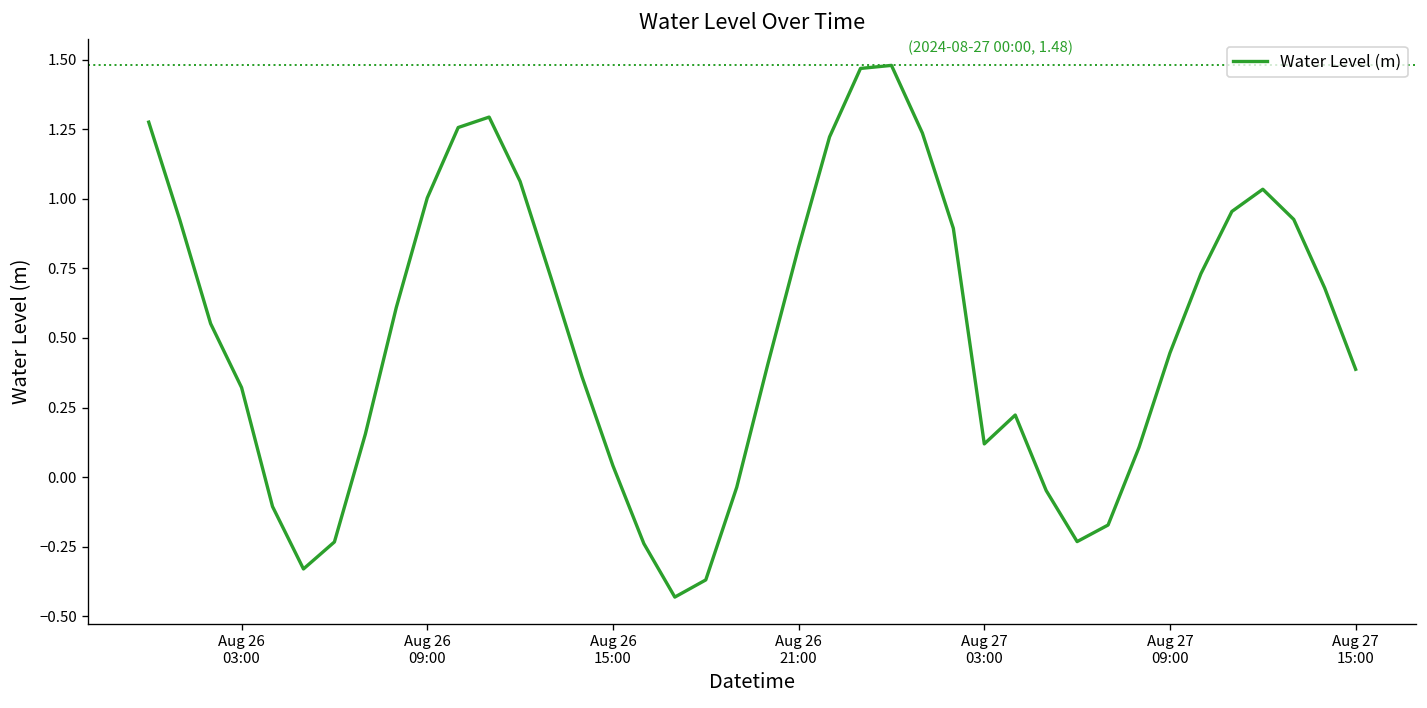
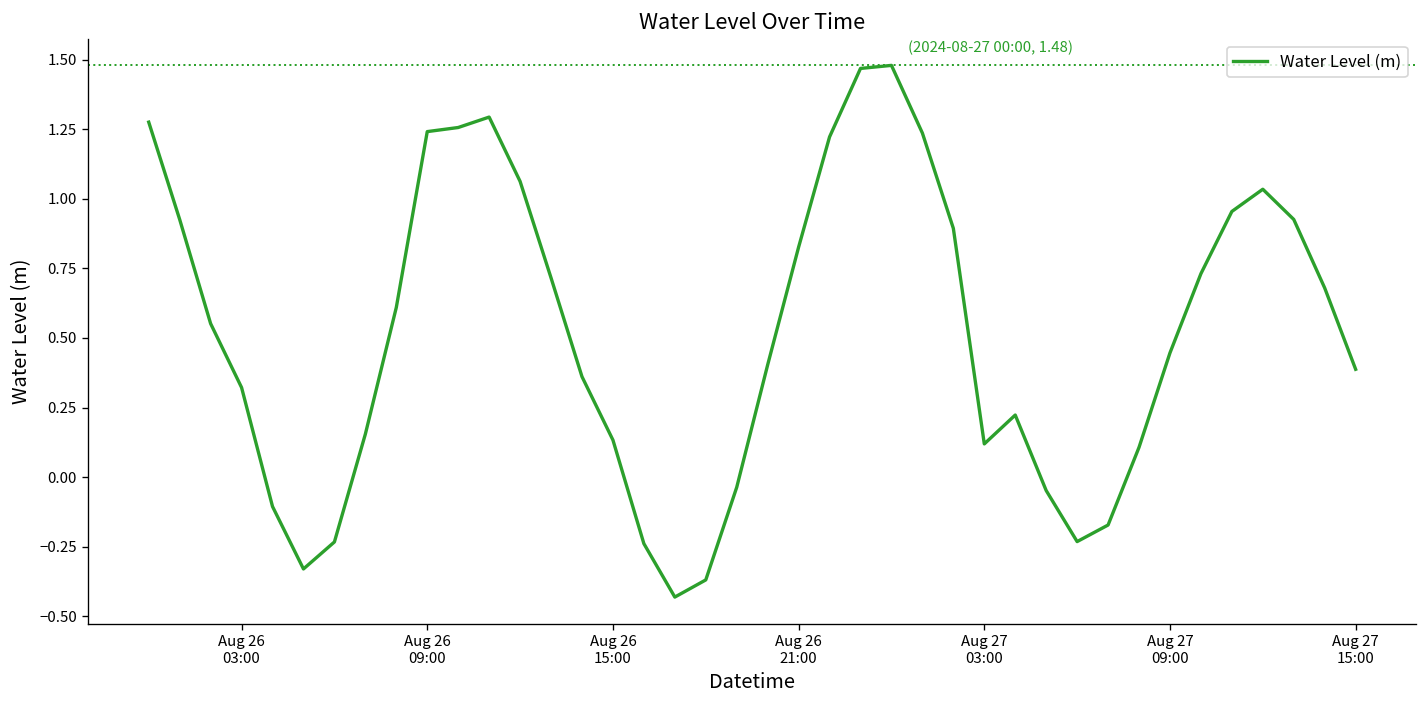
Aug 26 09:00: 1.00 -> 1.24
Aug 26 15:00: 0.04 -> 0.13
